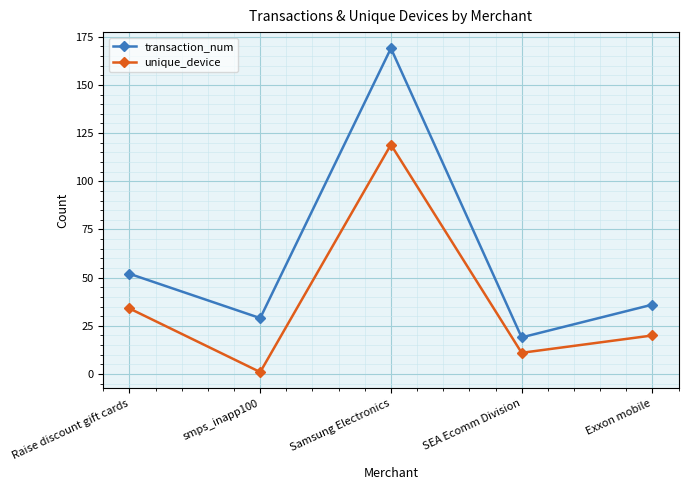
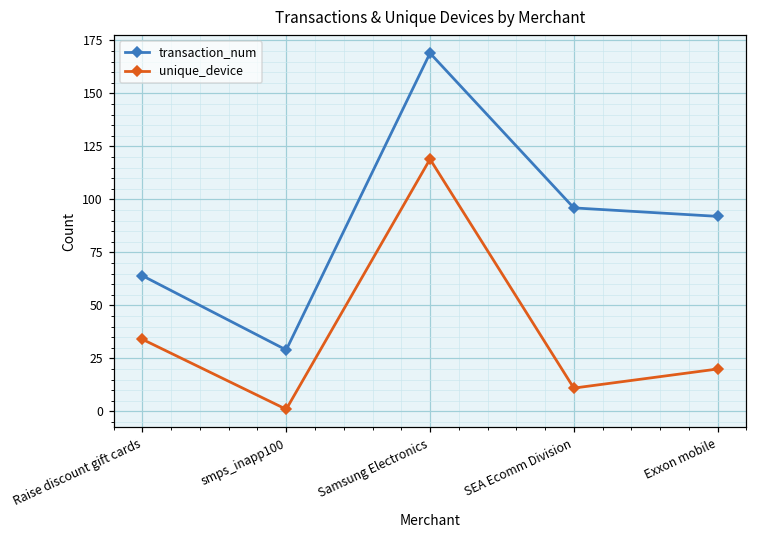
transaction_num, Raise discount gift cards: 52 -> 64
transaction_num, SEA Ecomm Division: 19 -> 96
transaction_num, Exxon mobile: 36 -> 92
